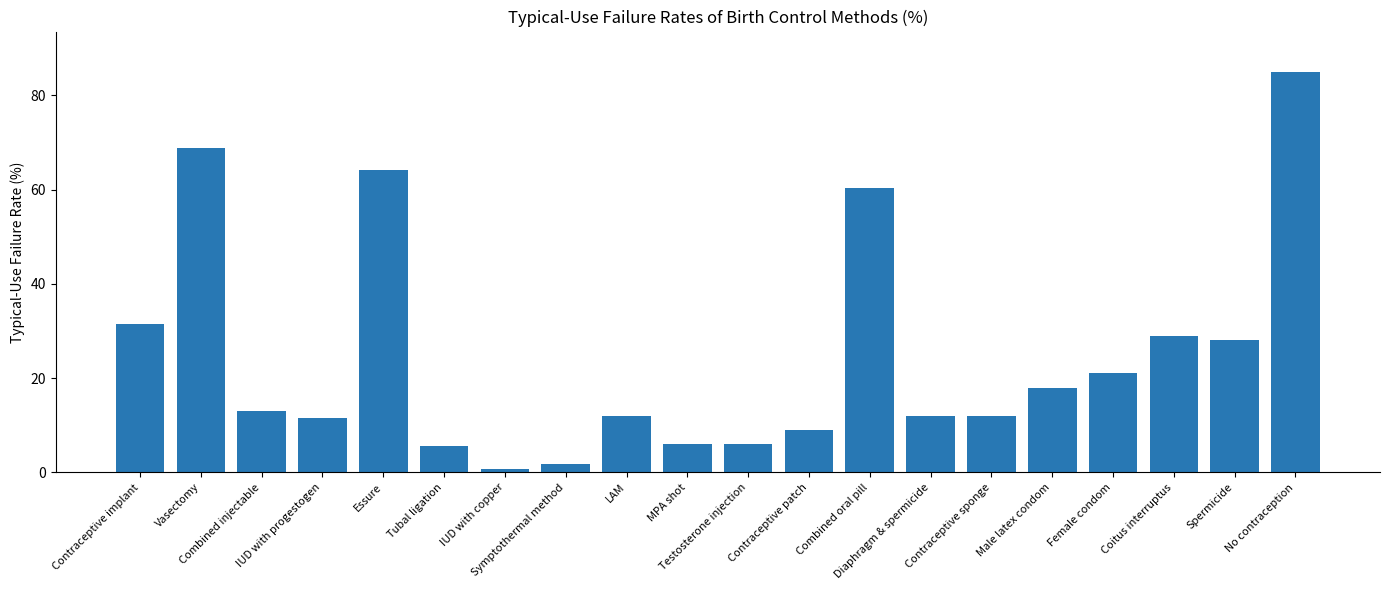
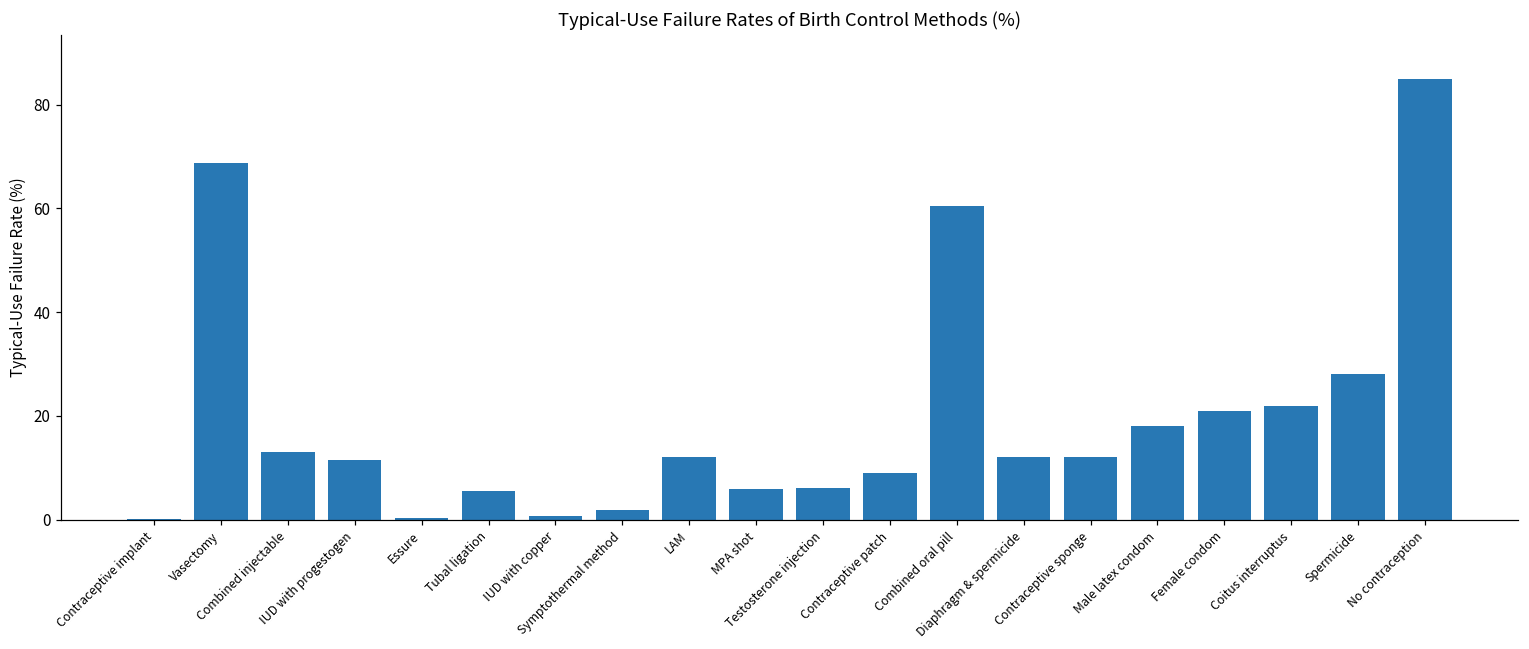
Contraceptive implant: 31 -> 0
Essure: 64 -> 0
Coitus interruptus: 29 -> 22
